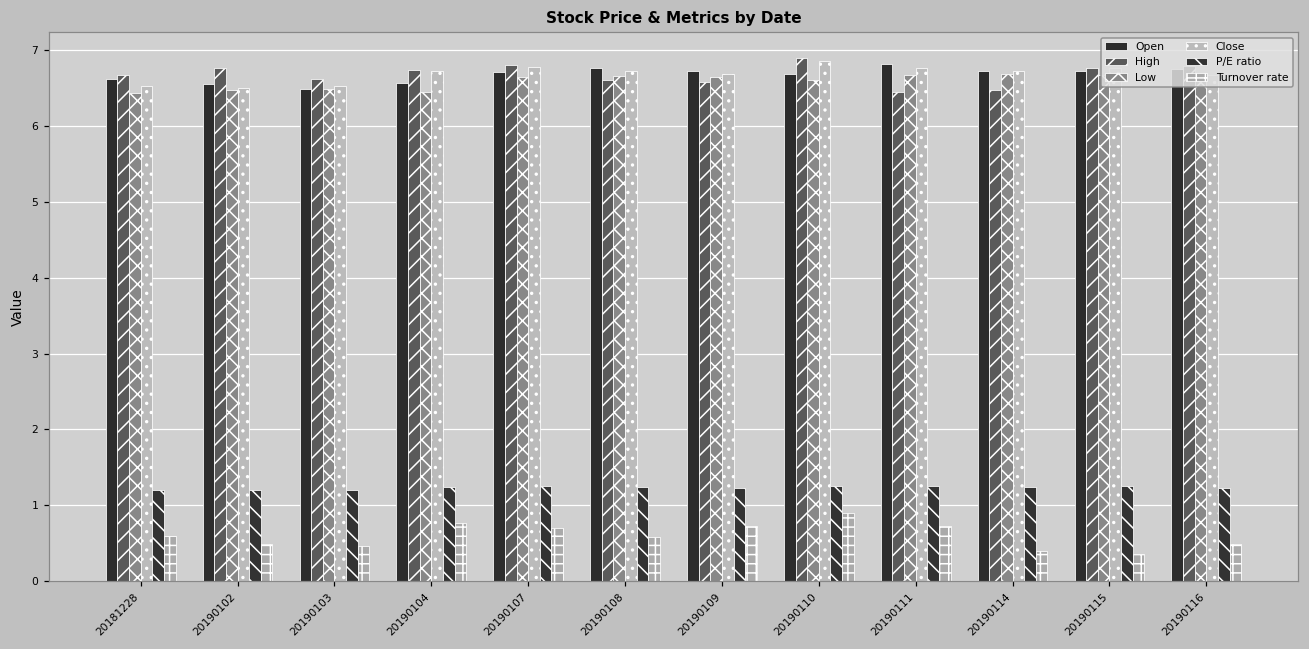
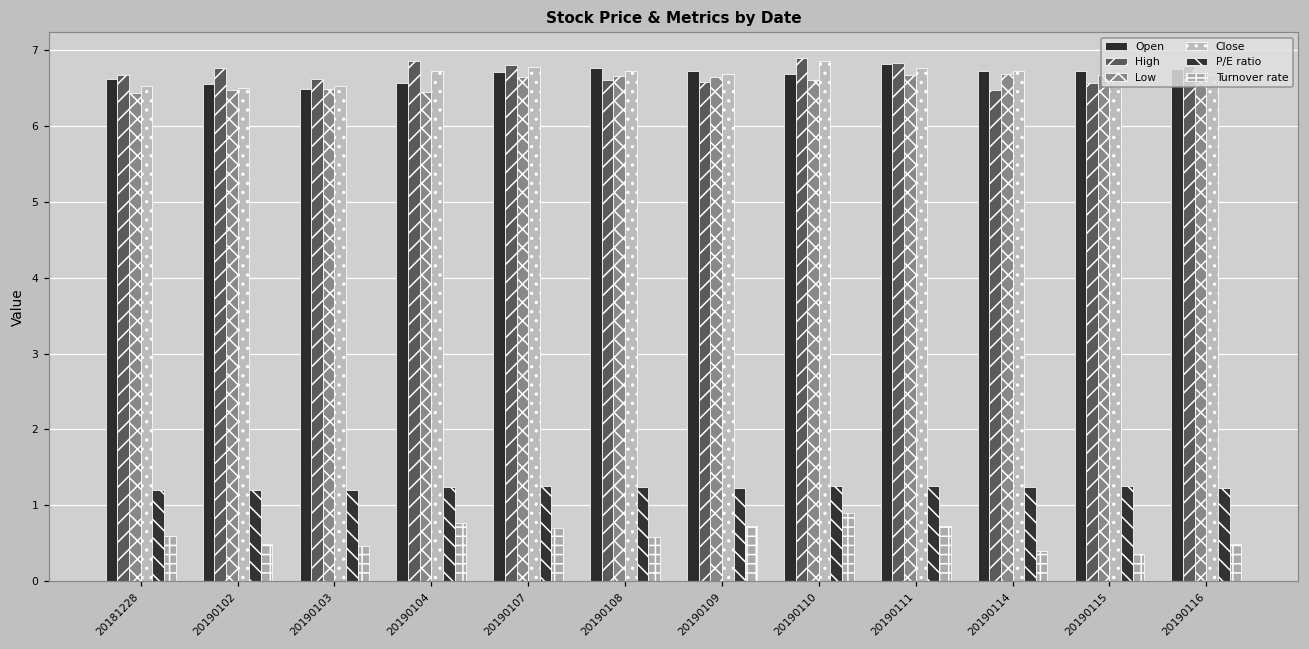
High, 20190104: 6.7 -> 6.9
High, 20190111: 6.5 -> 6.8
High, 20190115: 6.8 -> 6.6
